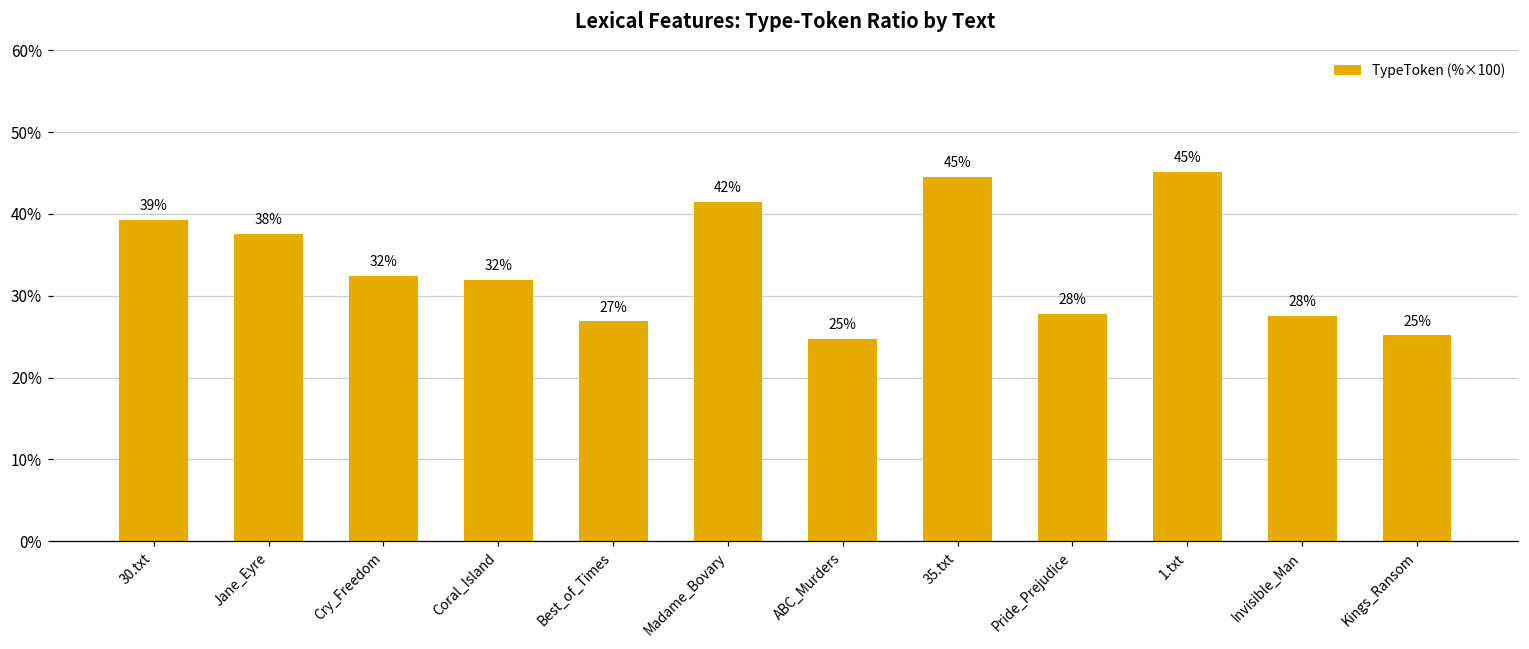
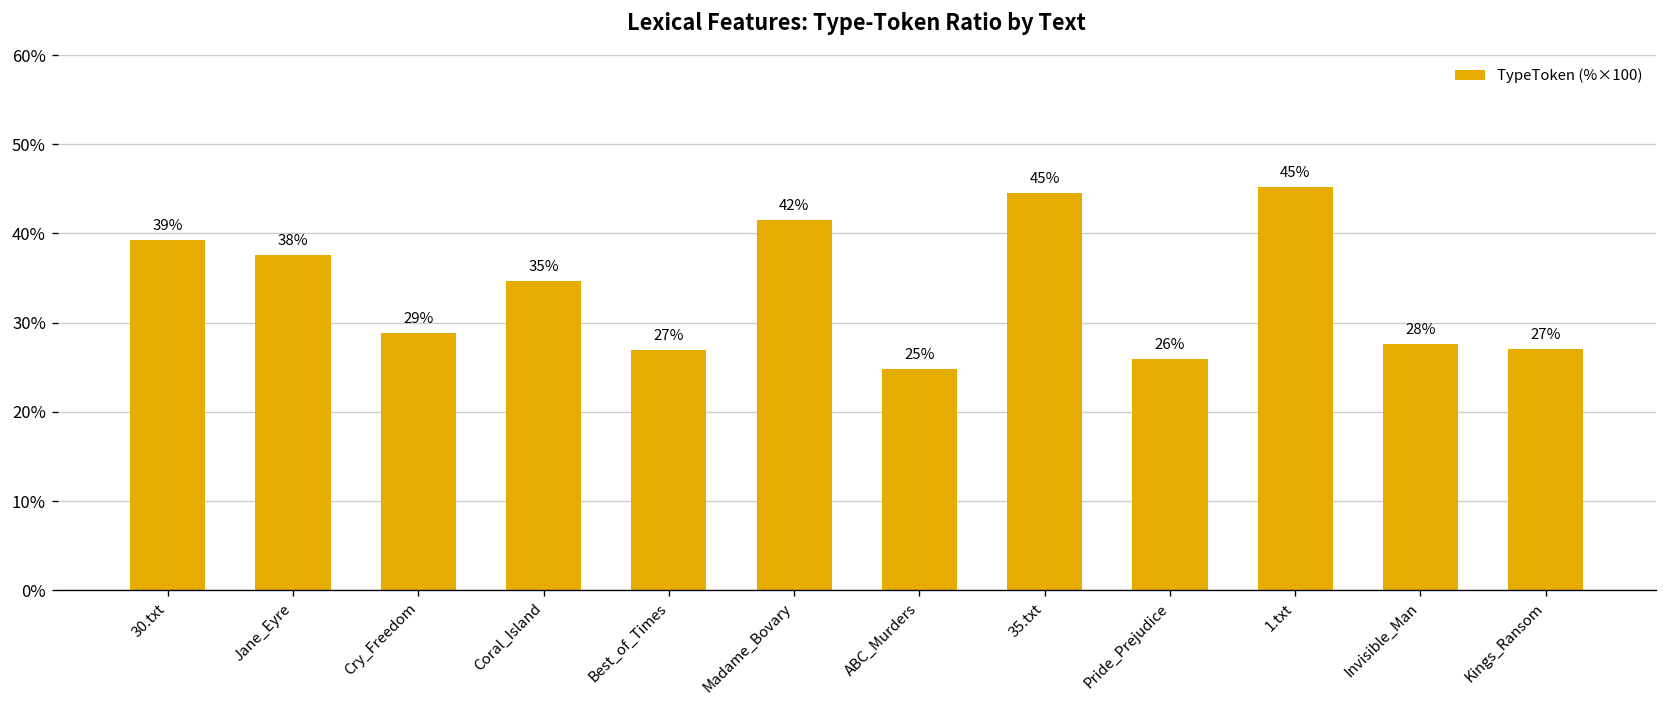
Cry_Freedom: 32% -> 29%
Coral_Island: 32% -> 35%
Pride_Prejudice: 28% -> 26%
Kings_Ransom: 25% -> 27%
